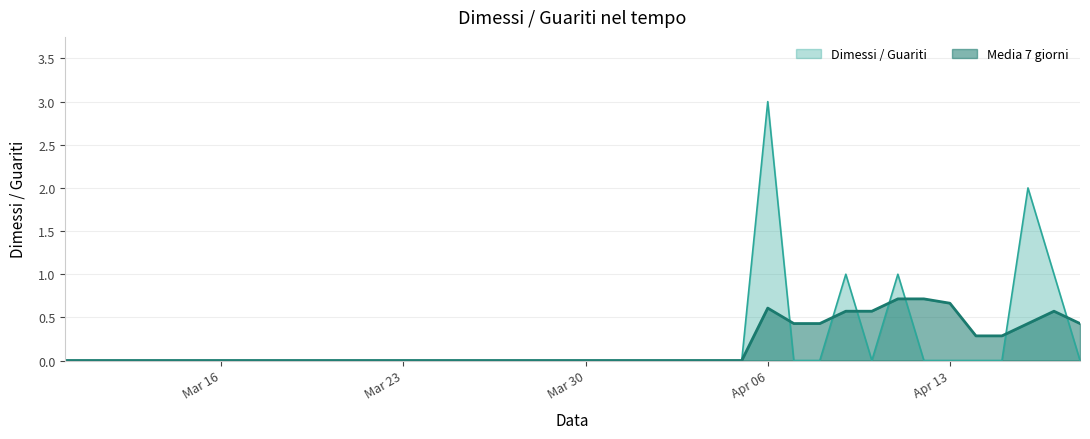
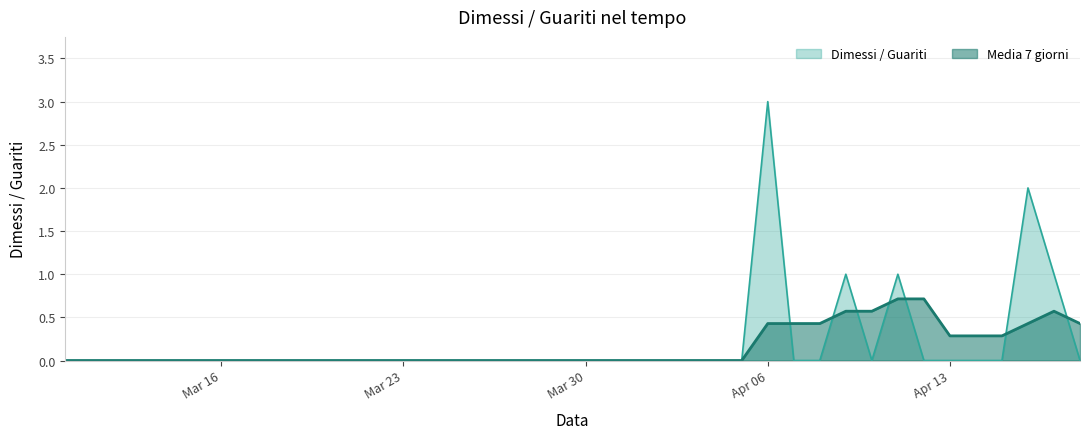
Media 7 giorni, Apr 06: 0.6 -> 0.4
Media 7 giorni, Apr 13: 0.7 -> 0.3
